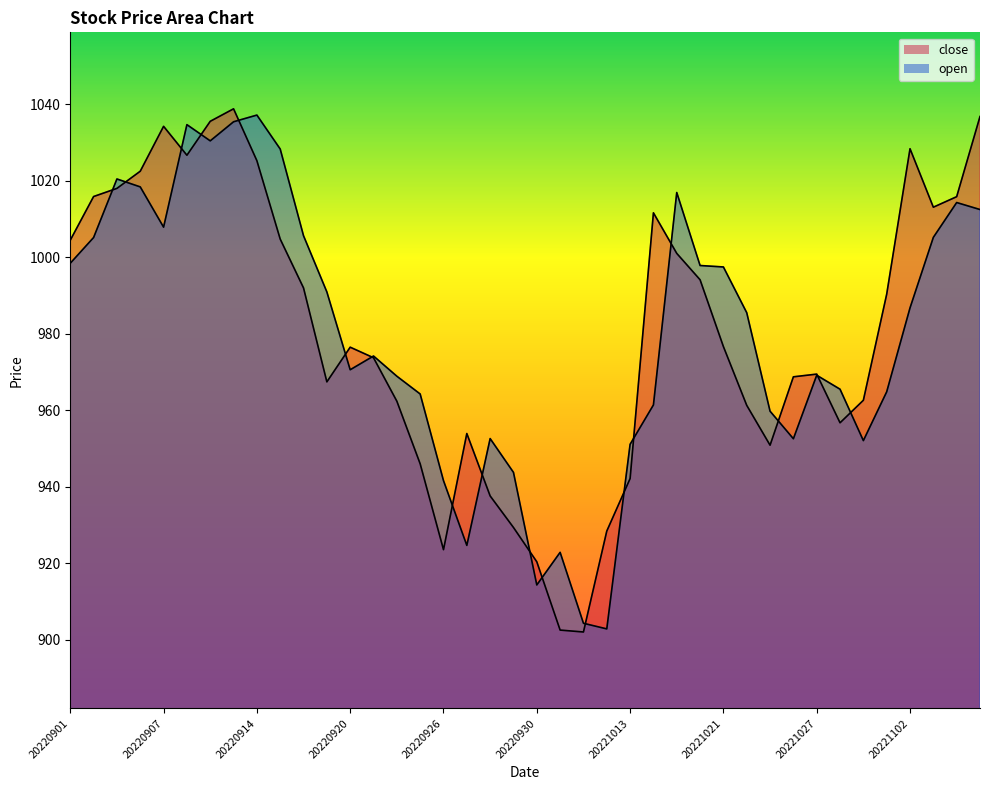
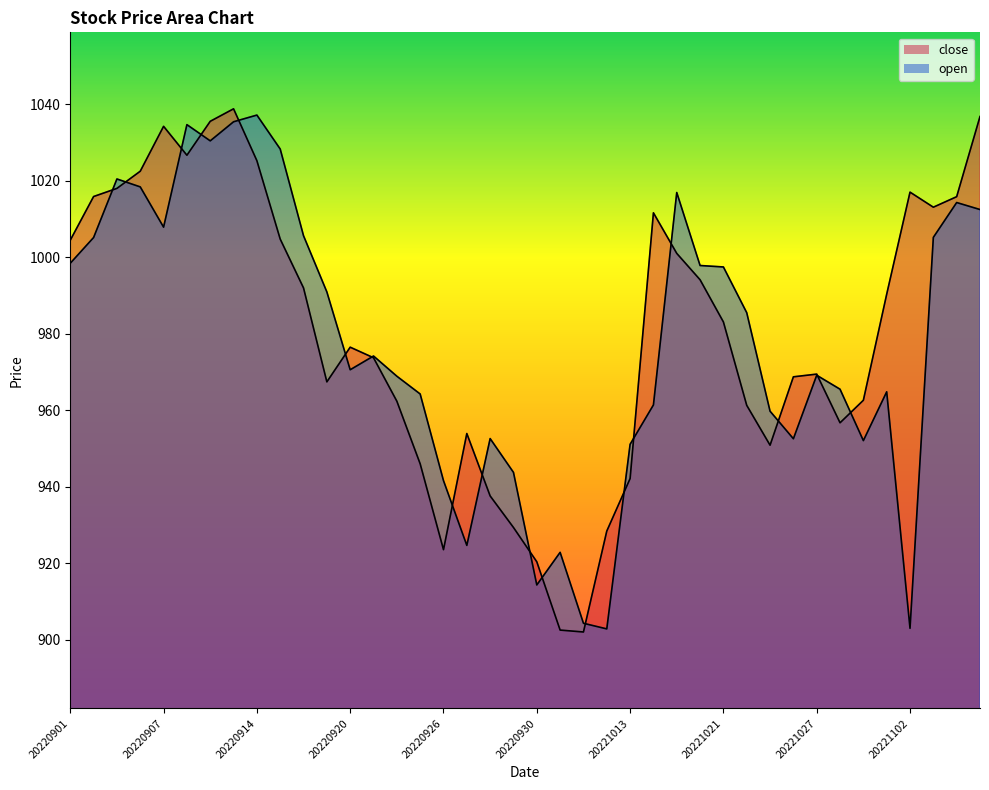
close, 20221021: 977 -> 983
close, 20221102: 1028 -> 1017
open, 20221102: 987 -> 903
